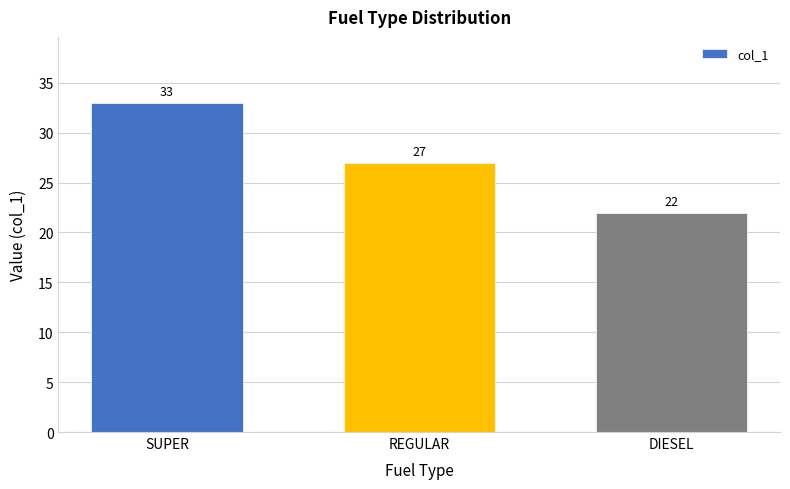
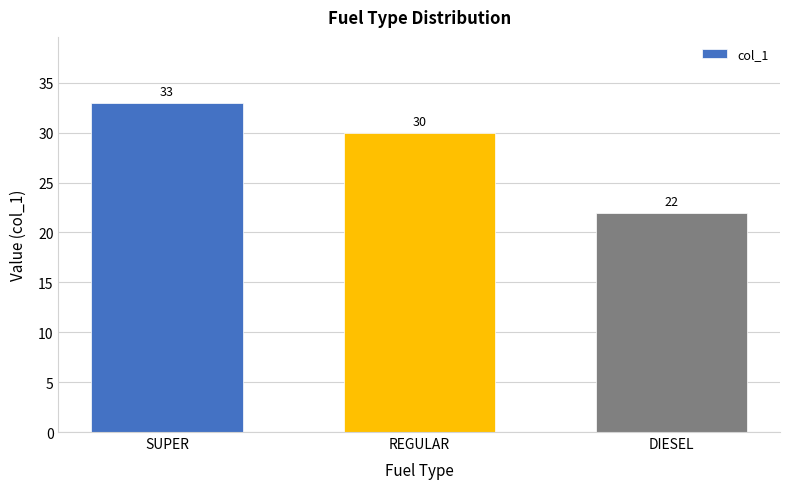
REGULAR: 27 -> 30
